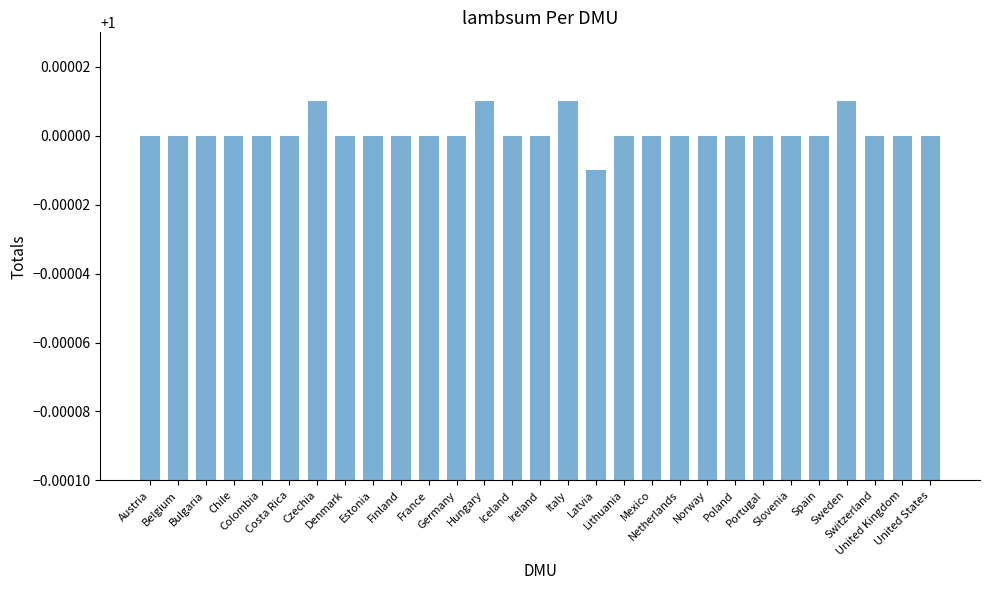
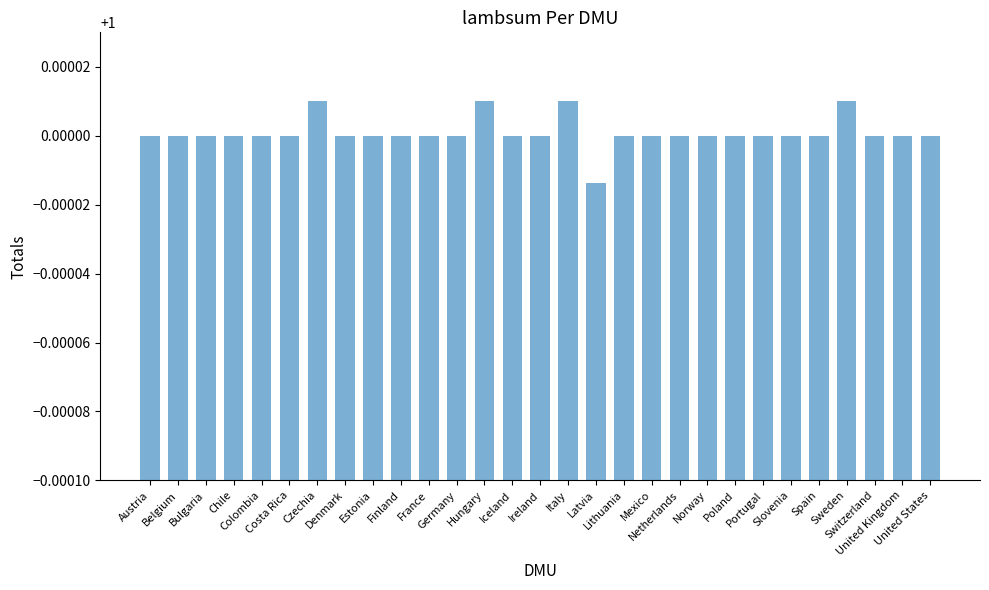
Latvia: 0.999990 -> 0.999986
